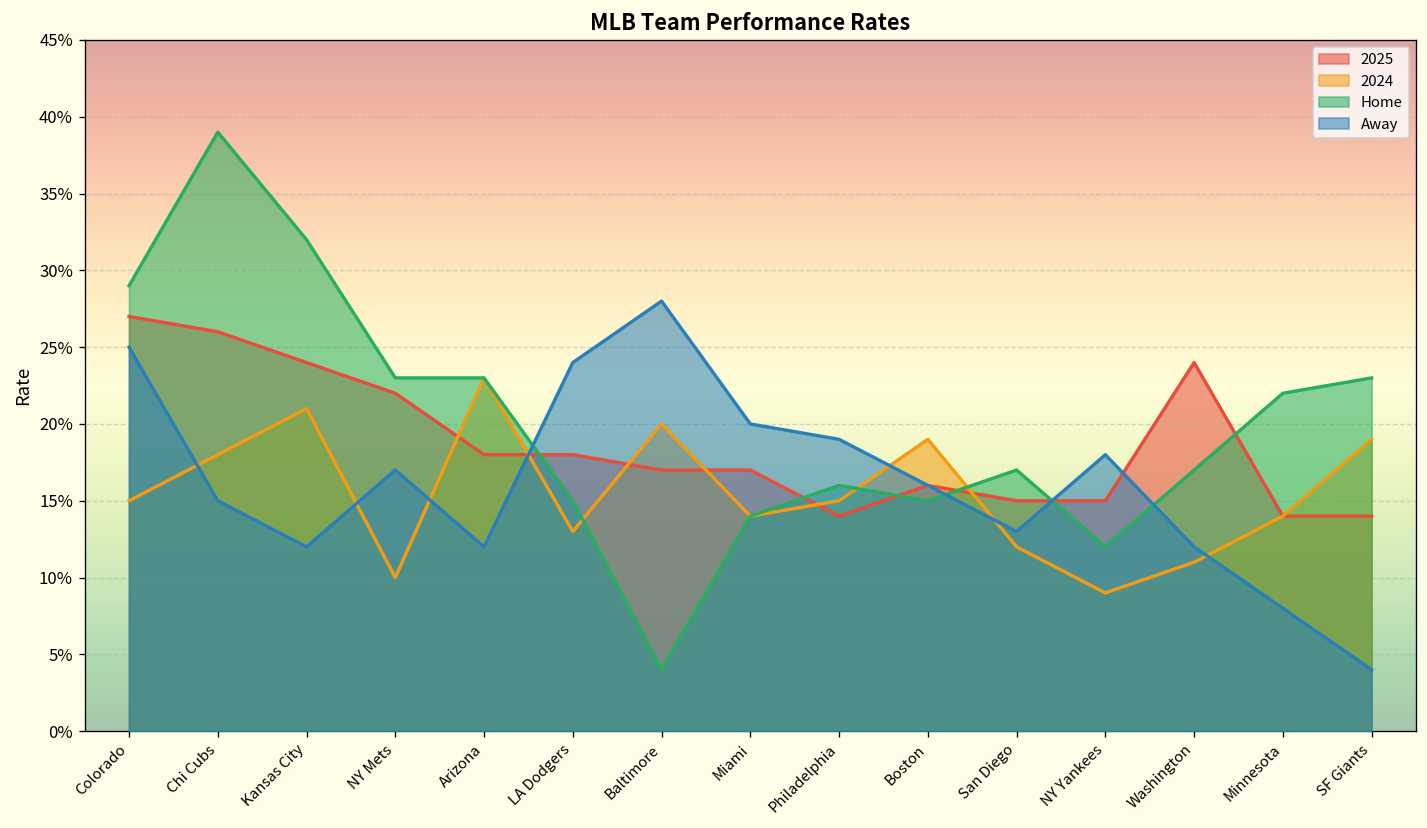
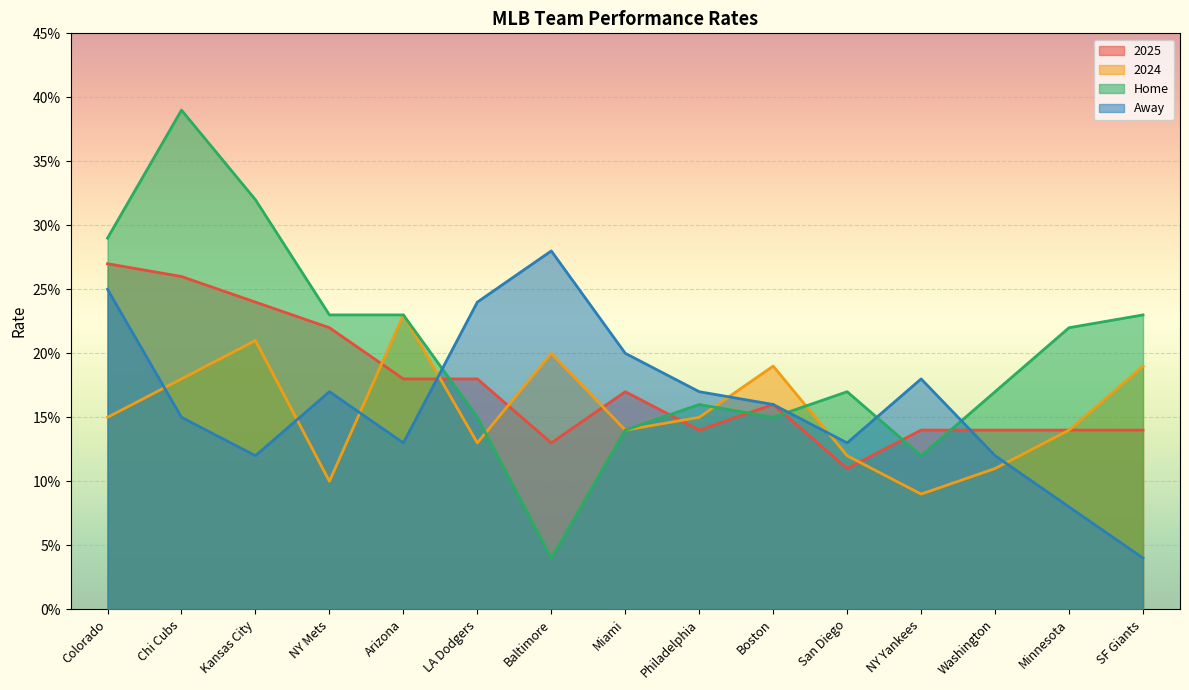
Away, Arizona: 12.0% -> 13.0%
2025, Baltimore: 17.0% -> 13.0%
Away, Philadelphia: 19.0% -> 17.0%
2025, San Diego: 15.0% -> 11.0%
2025, NY Yankees: 15.0% -> 14.0%
2025, Washington: 24.0% -> 14.0%
